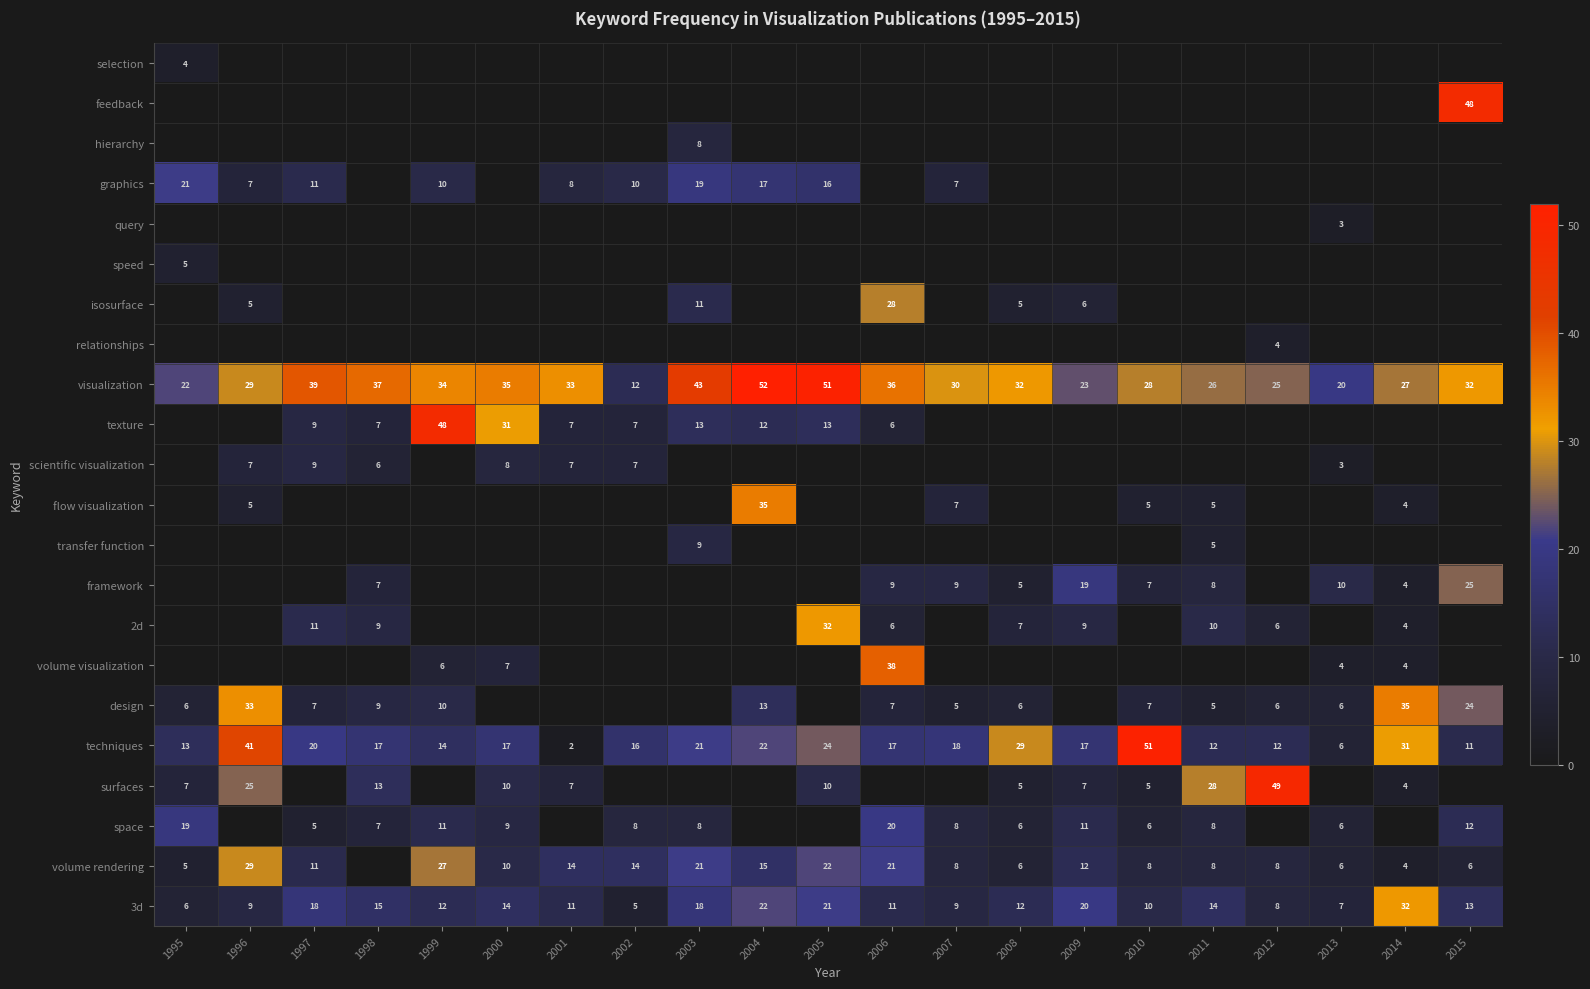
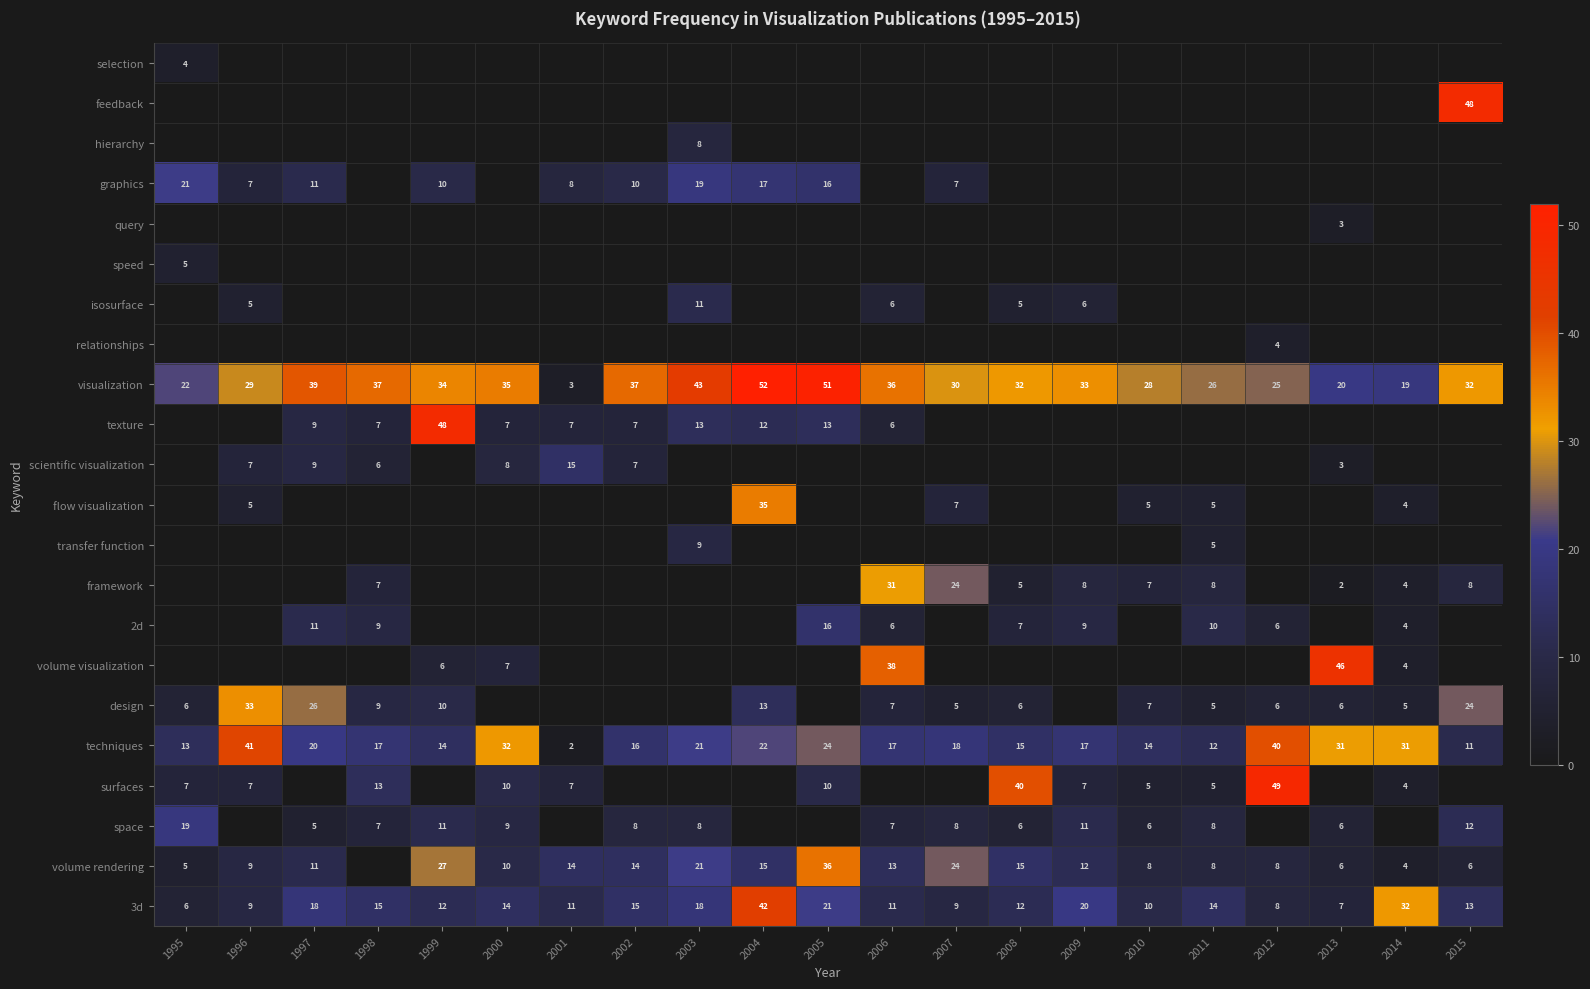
isosurface, 2006: 28 -> 6
visualization, 2001: 33 -> 3
visualization, 2002: 12 -> 37
visualization, 2009: 23 -> 33
visualization, 2014: 27 -> 19
texture, 2000: 31 -> 7
scientific visualization, 2001: 7 -> 15
framework, 2006: 9 -> 31
framework, 2007: 9 -> 24
framework, 2009: 19 -> 8
framework, 2013: 10 -> 2
framework, 2015: 25 -> 8
2d, 2005: 32 -> 16
volume visualization, 2013: 4 -> 46
design, 1997: 7 -> 26
design, 2014: 35 -> 5
techniques, 2000: 17 -> 32
techniques, 2008: 29 -> 15
techniques, 2010: 51 -> 14
techniques, 2012: 12 -> 40
techniques, 2013: 6 -> 31
surfaces, 1996: 25 -> 7
surfaces, 2008: 5 -> 40
surfaces, 2011: 28 -> 5
space, 2006: 20 -> 7
volume rendering, 1996: 29 -> 9
volume rendering, 2005: 22 -> 36
volume rendering, 2006: 21 -> 13
volume rendering, 2007: 8 -> 24
volume rendering, 2008: 6 -> 15
3d, 2002: 5 -> 15
3d, 2004: 22 -> 42
